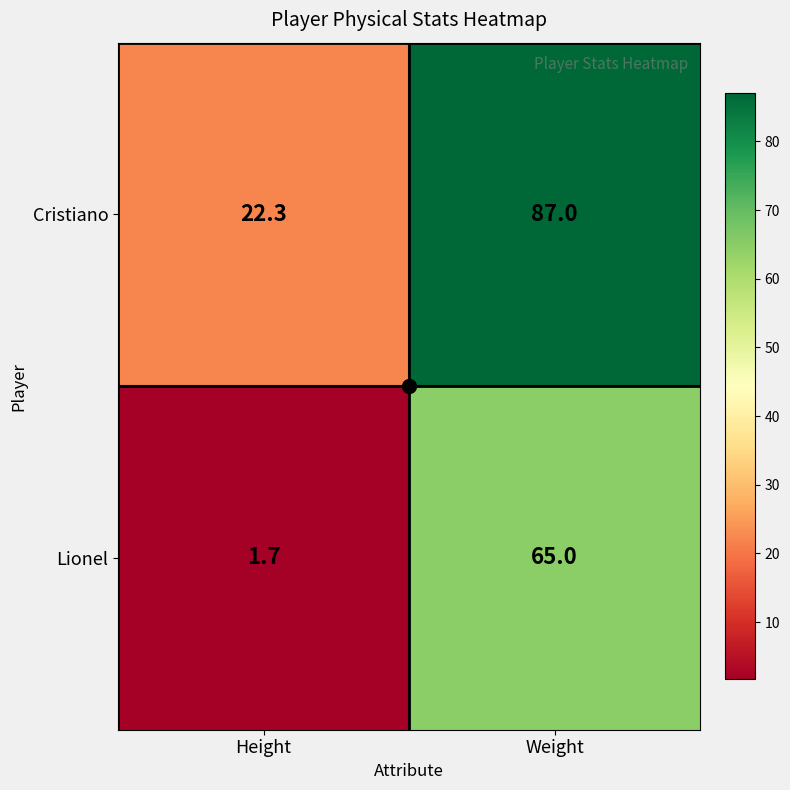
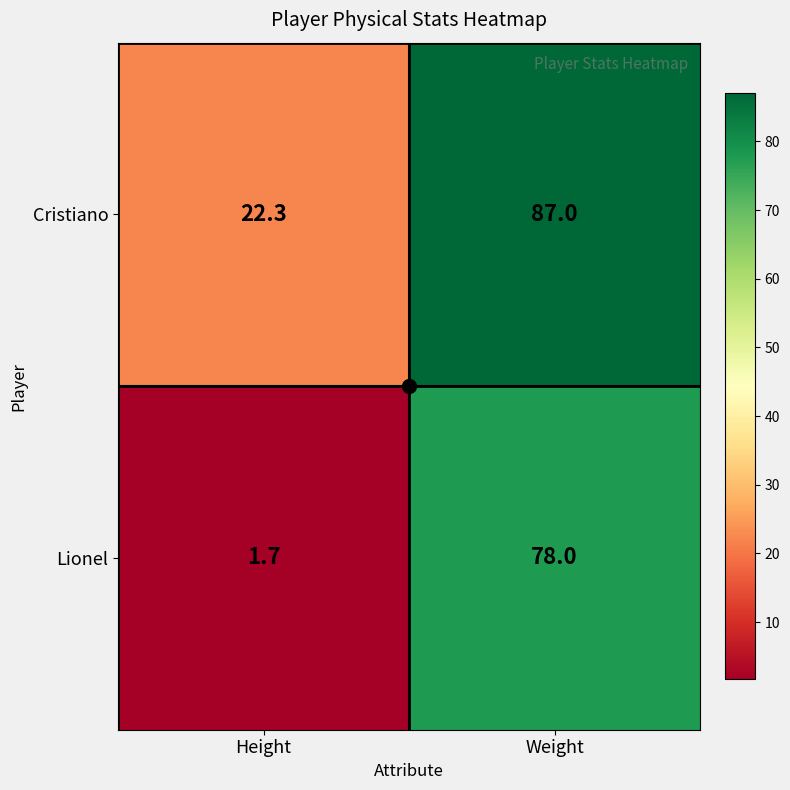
Lionel, Weight: 65.0 -> 78.0
